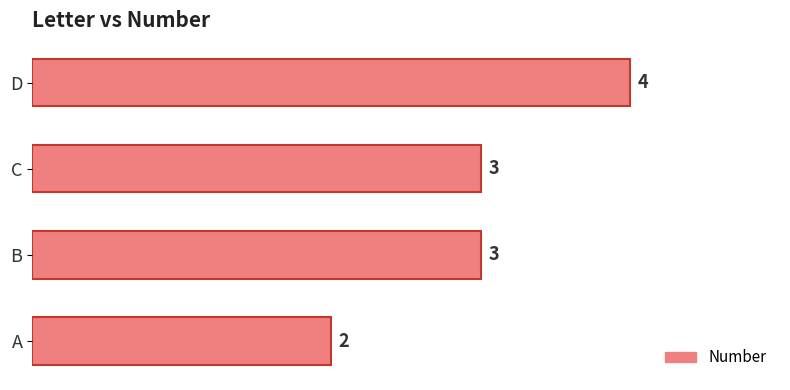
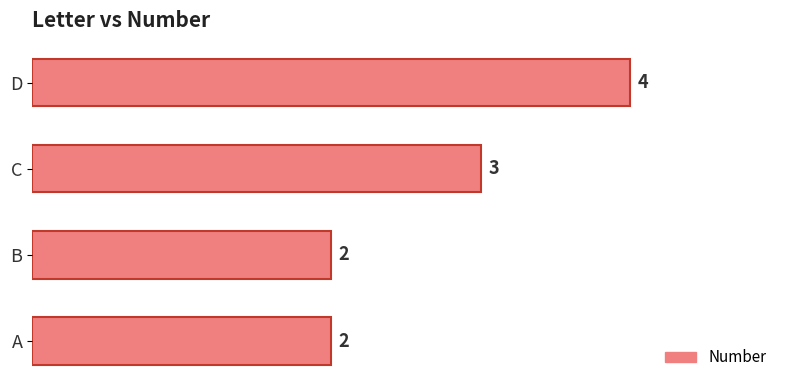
B: 3 -> 2
